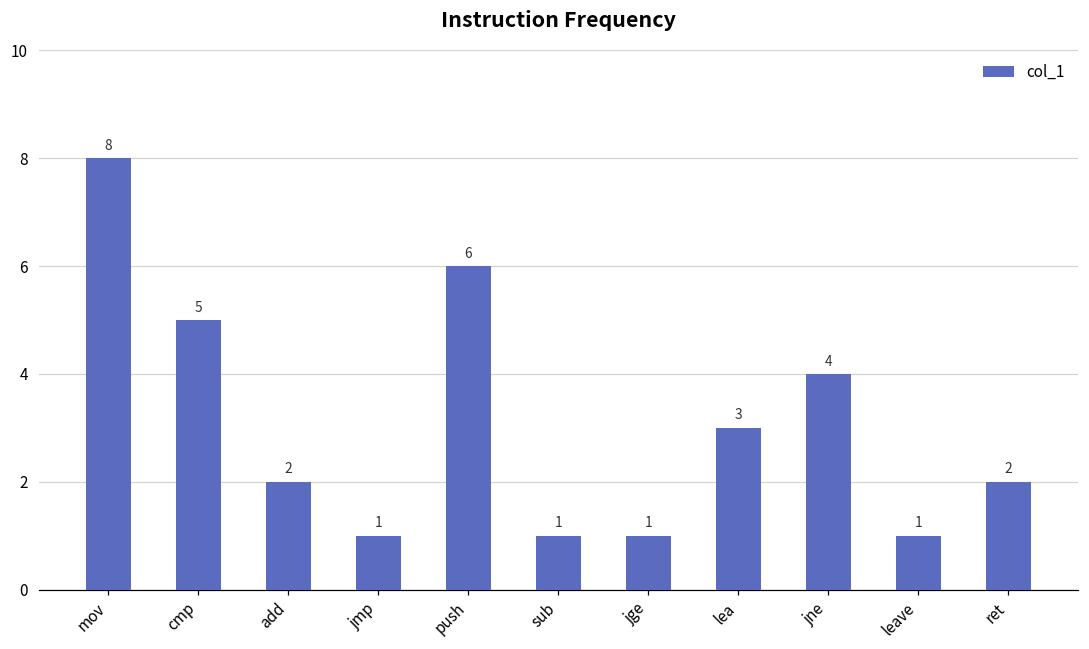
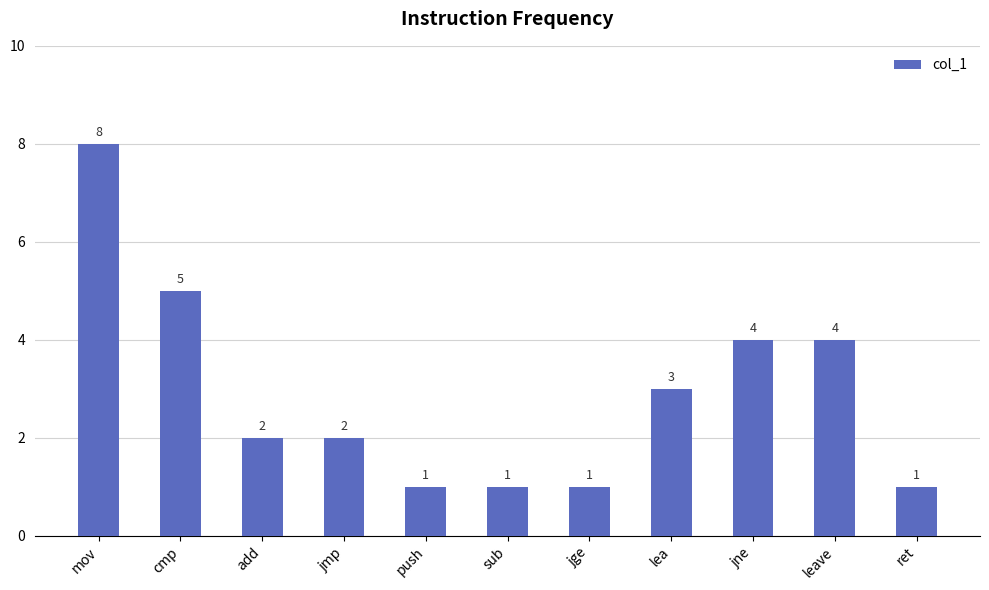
jmp: 1 -> 2
push: 6 -> 1
leave: 1 -> 4
ret: 2 -> 1
